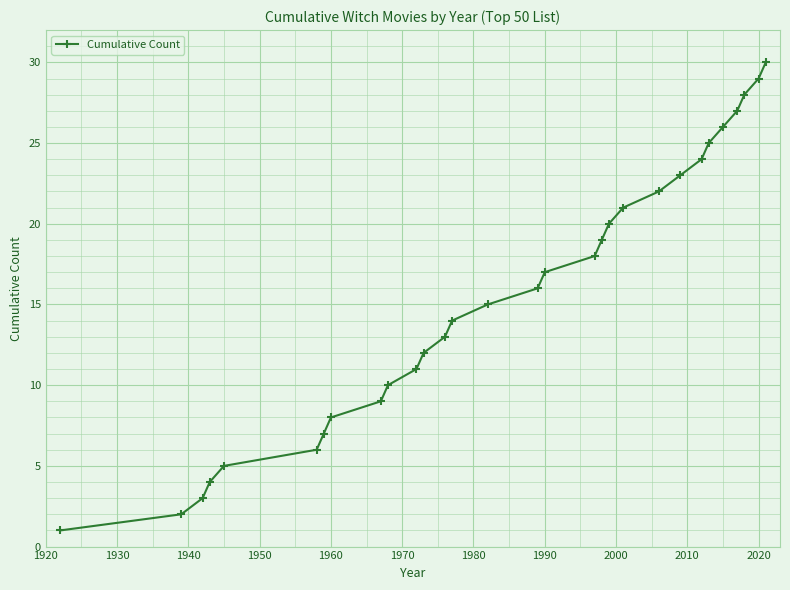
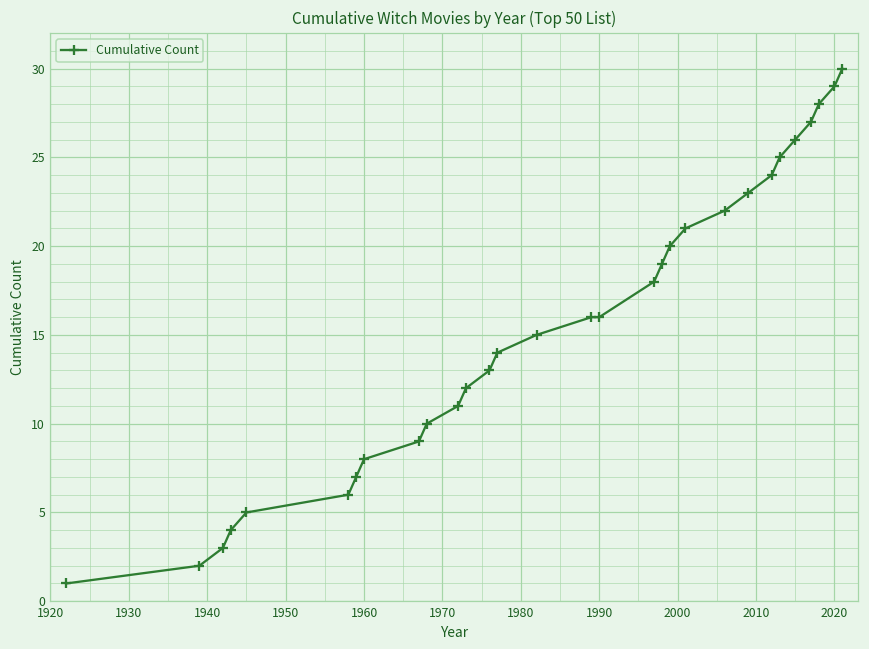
1990: 17 -> 16
